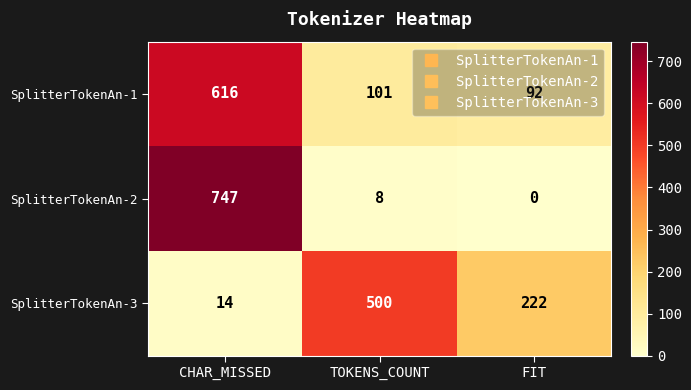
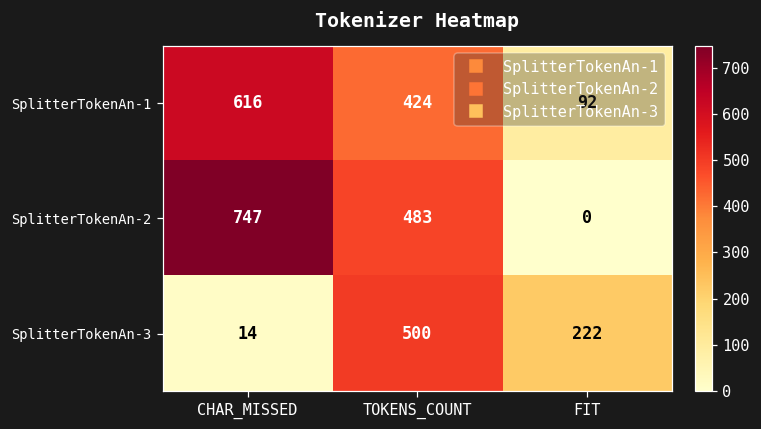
SplitterTokenAn-1, TOKENS_COUNT: 101 -> 424
SplitterTokenAn-2, TOKENS_COUNT: 8 -> 483
